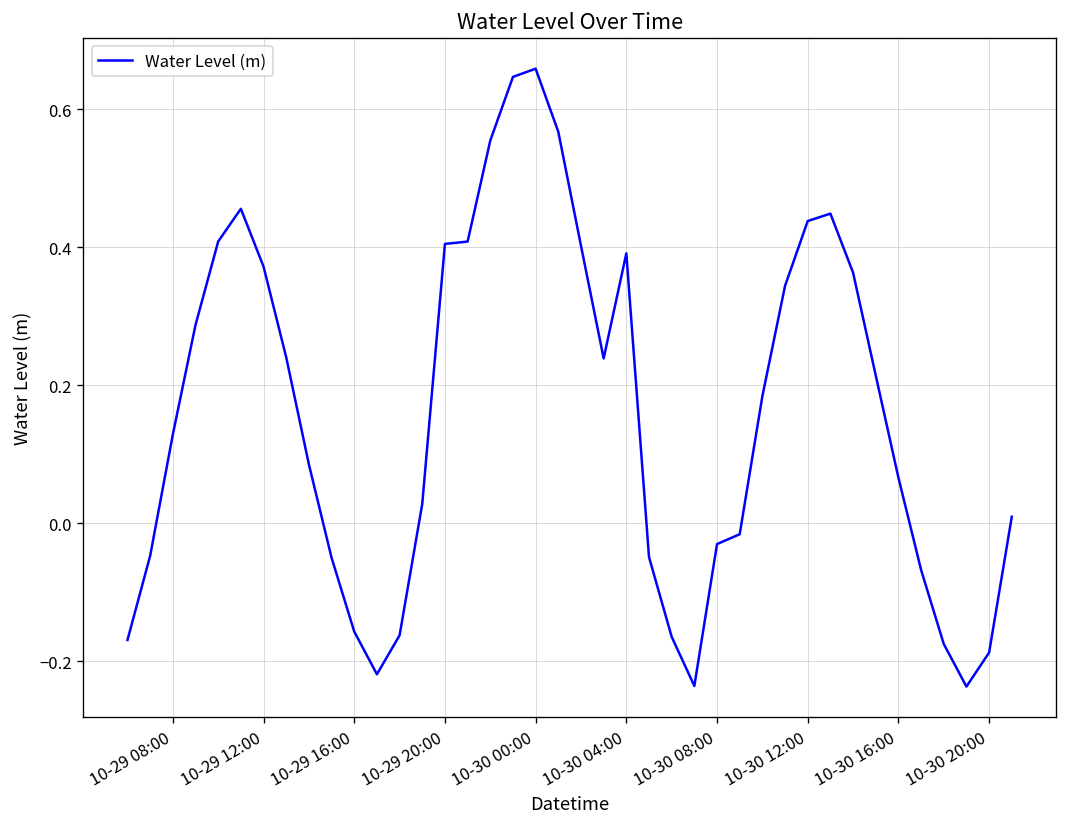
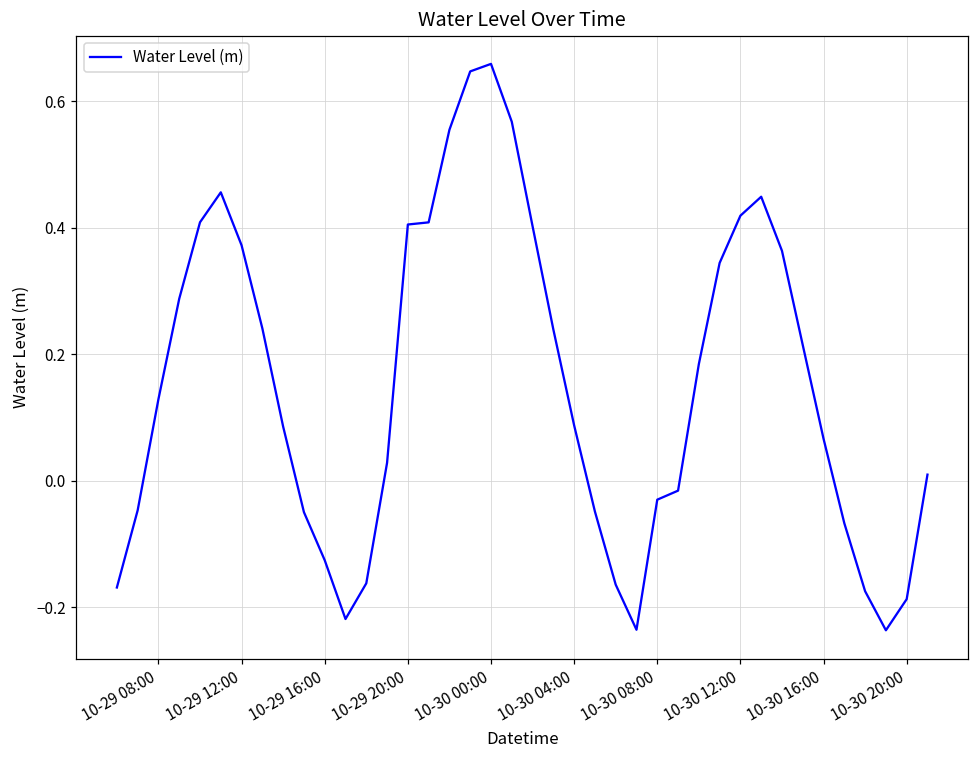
10-29 16:00: -0.16 -> -0.13
10-30 04:00: 0.39 -> 0.09
10-30 12:00: 0.44 -> 0.42
